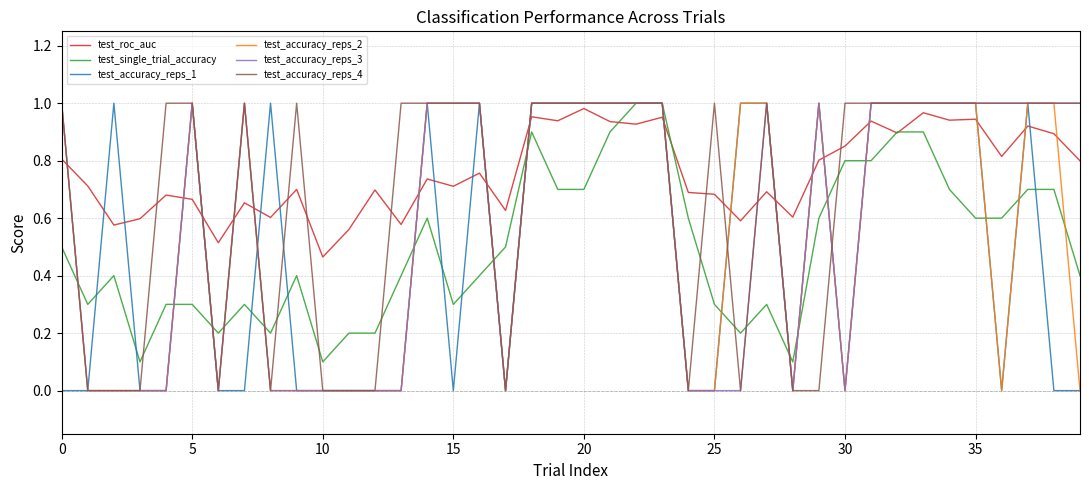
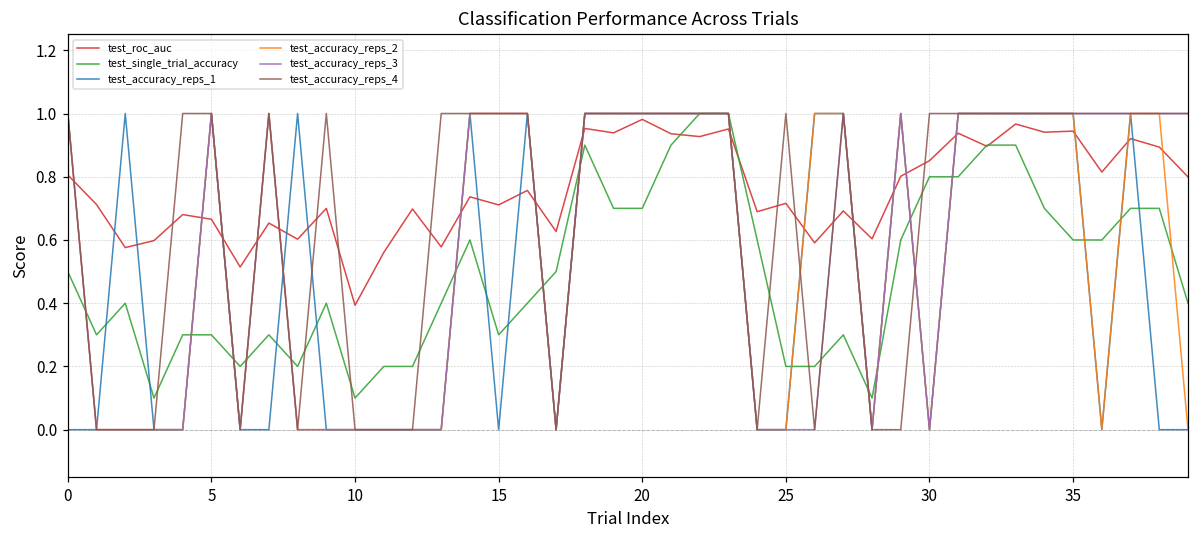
test_roc_auc, 10: 0.46 -> 0.39
test_roc_auc, 25: 0.68 -> 0.72
test_single_trial_accuracy, 25: 0.3 -> 0.2
